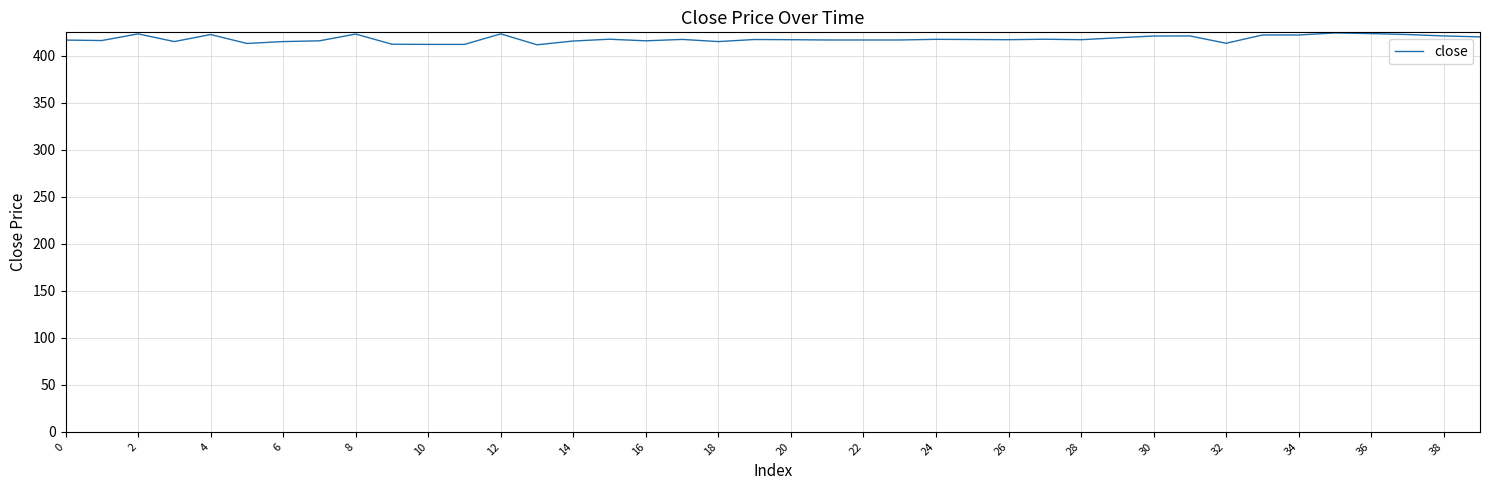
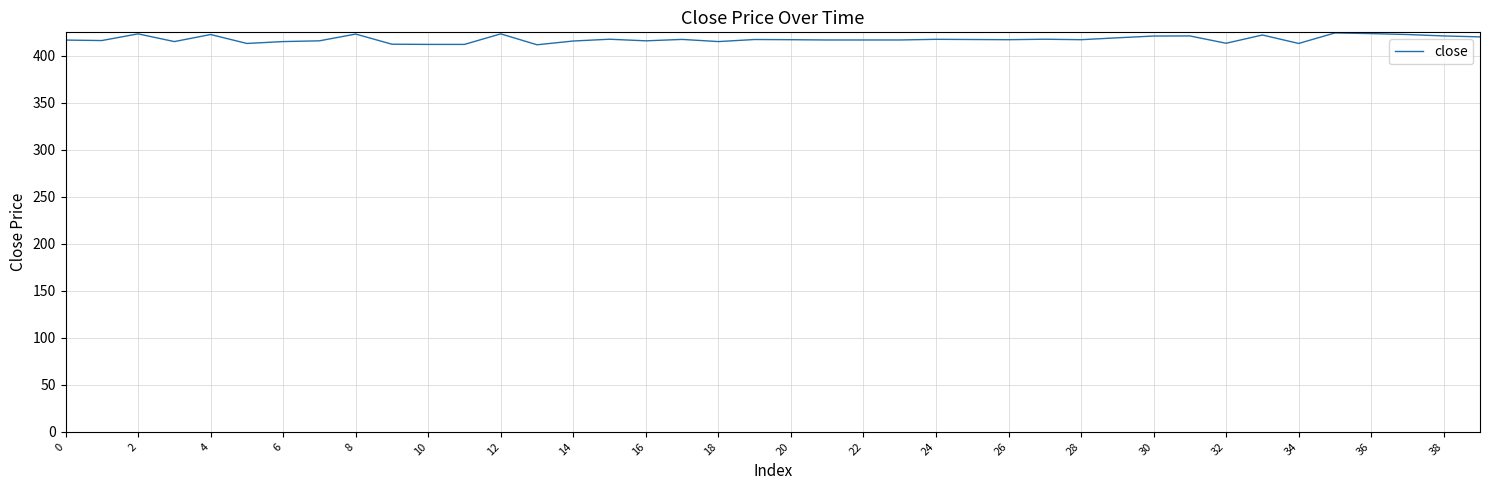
34: 420 -> 410
